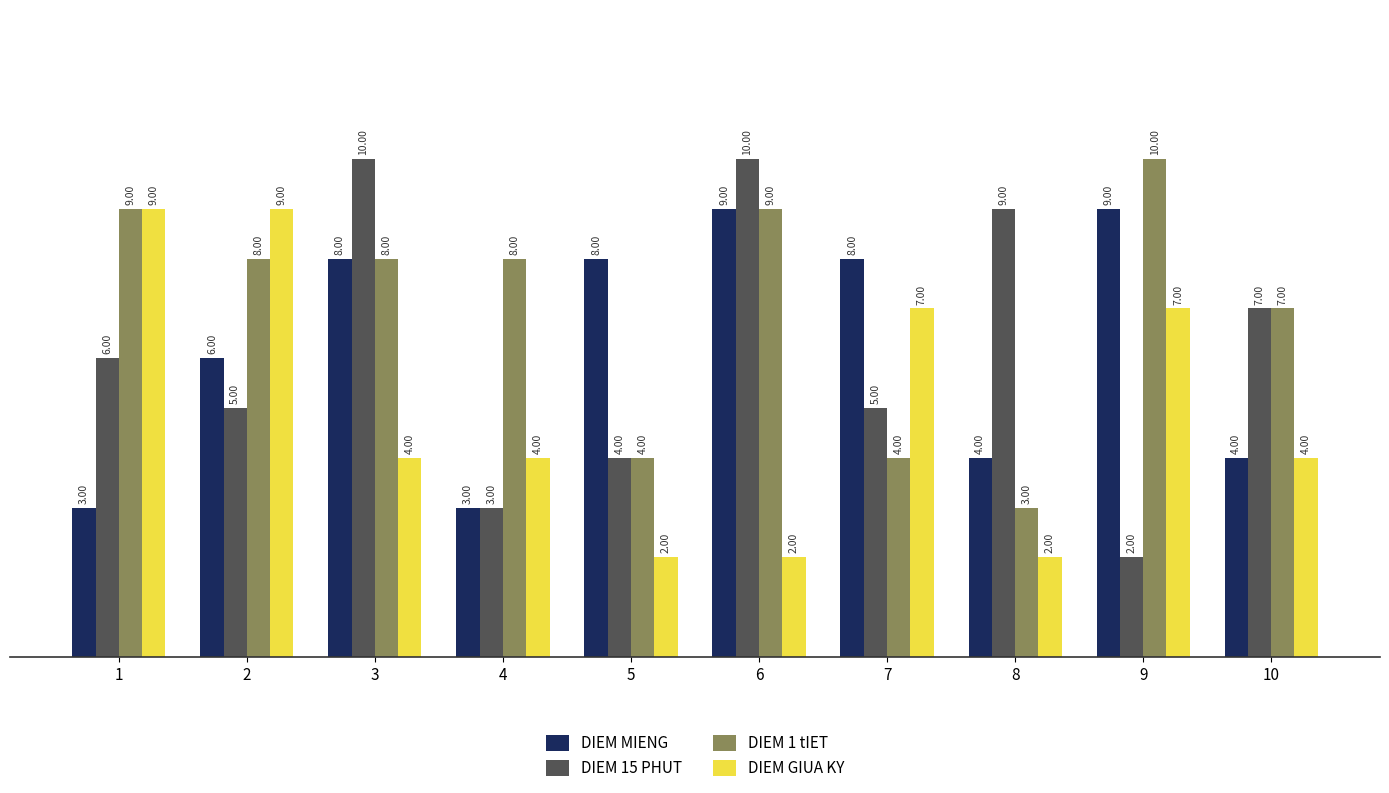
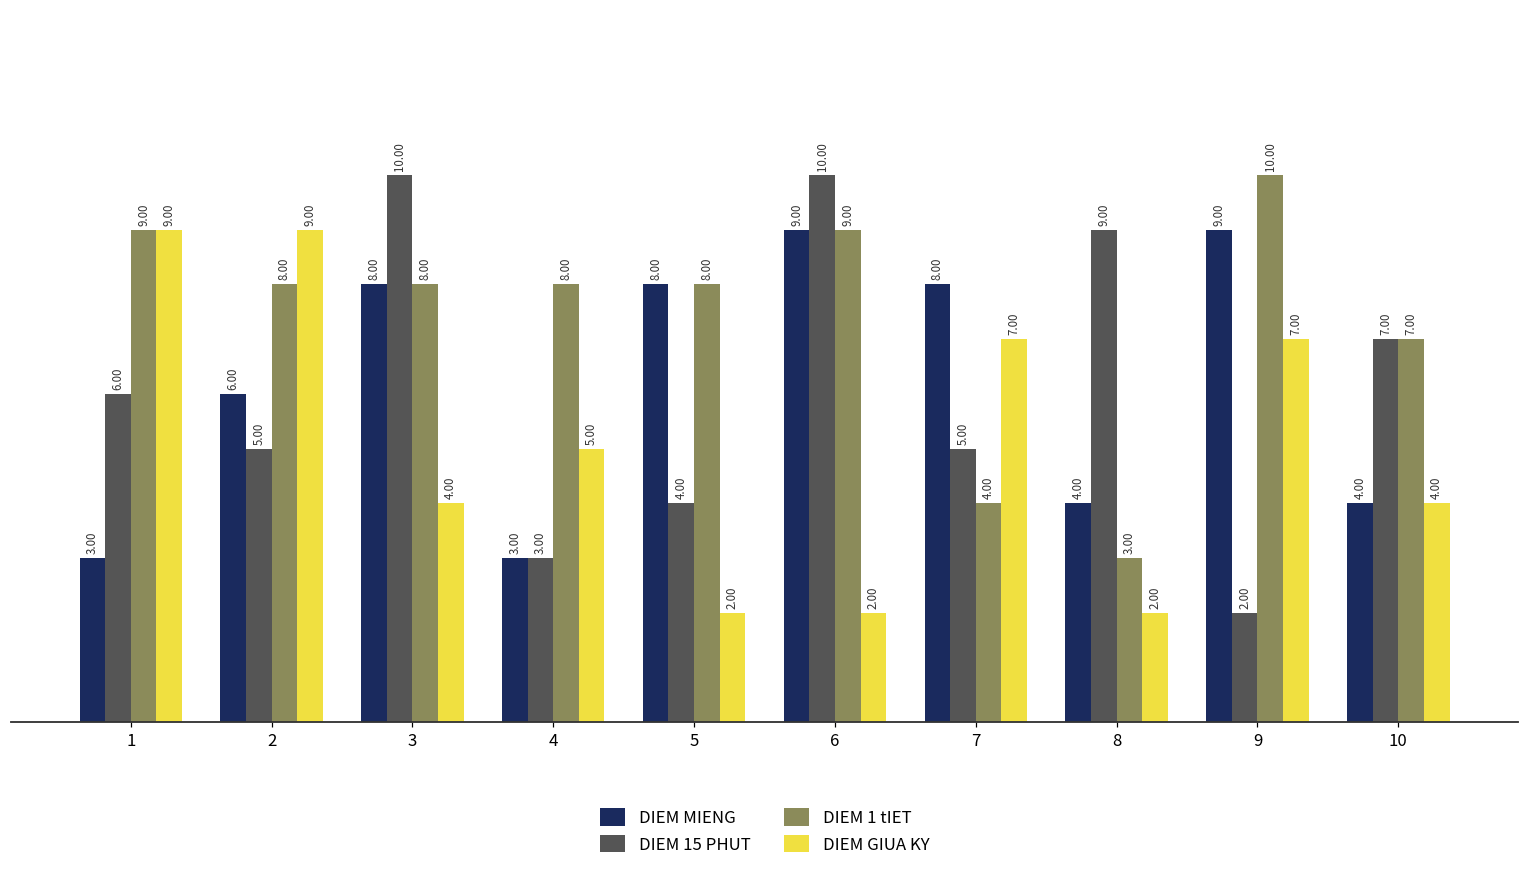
DIEM GIUA KY, 4: 4.00 -> 5.00
DIEM 1 tIET, 5: 4.00 -> 8.00
